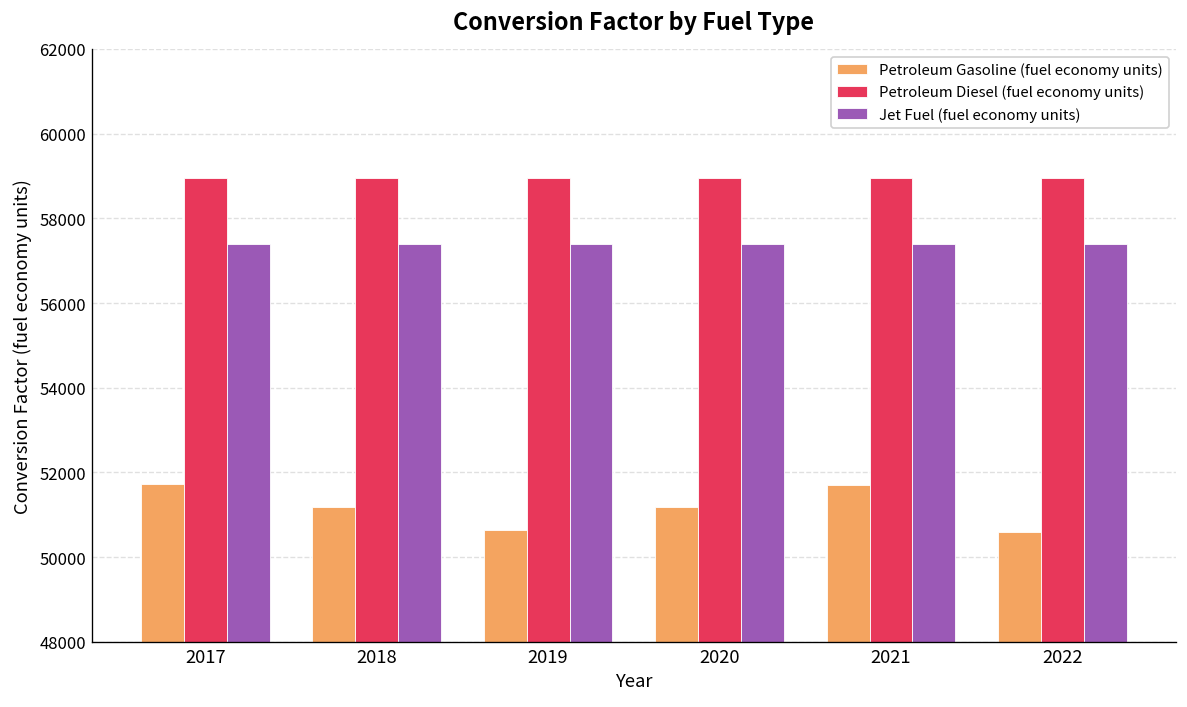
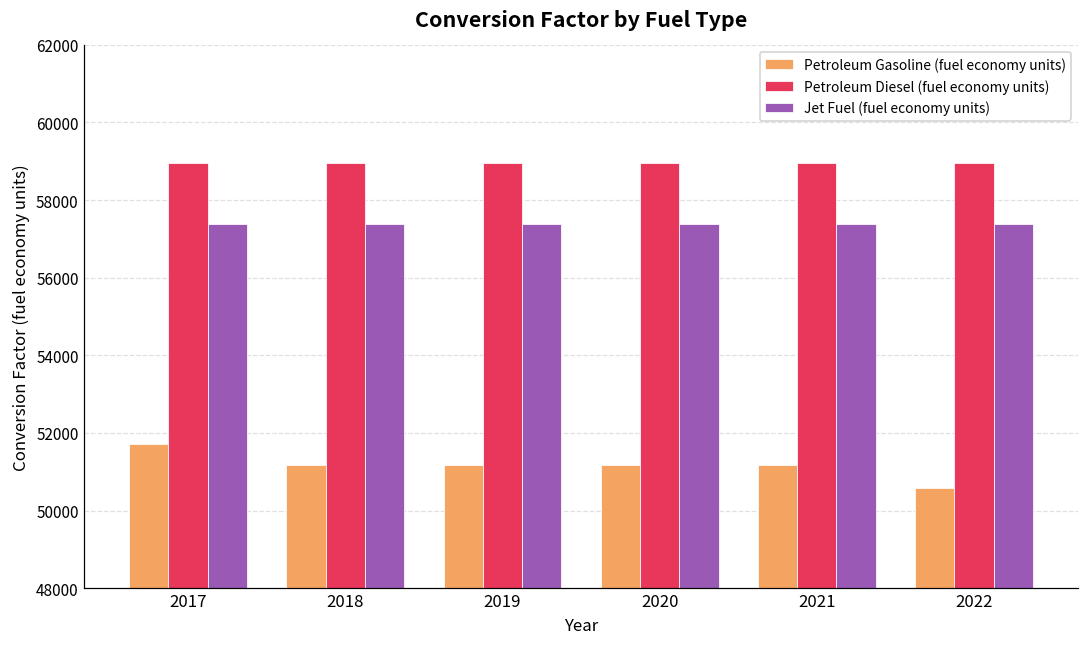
Petroleum Gasoline (fuel economy units), 2019: 50600 -> 51200
Petroleum Gasoline (fuel economy units), 2021: 51700 -> 51200
